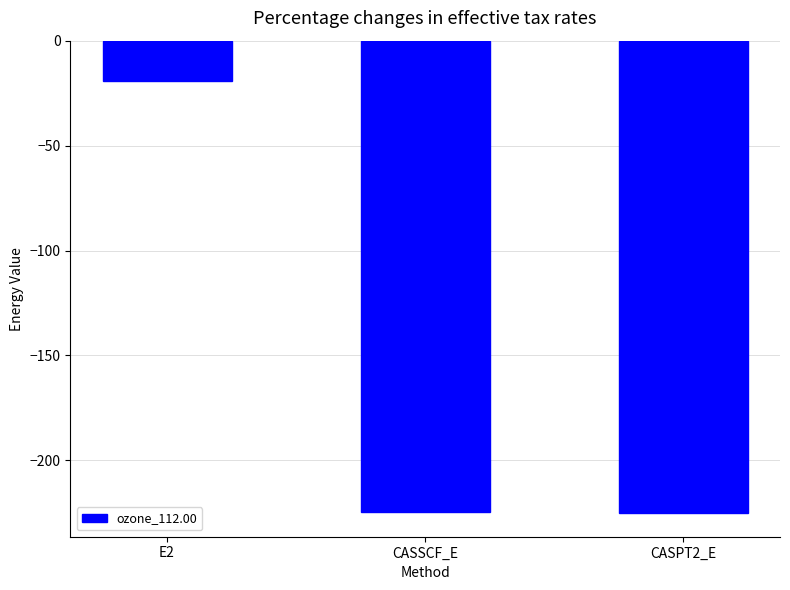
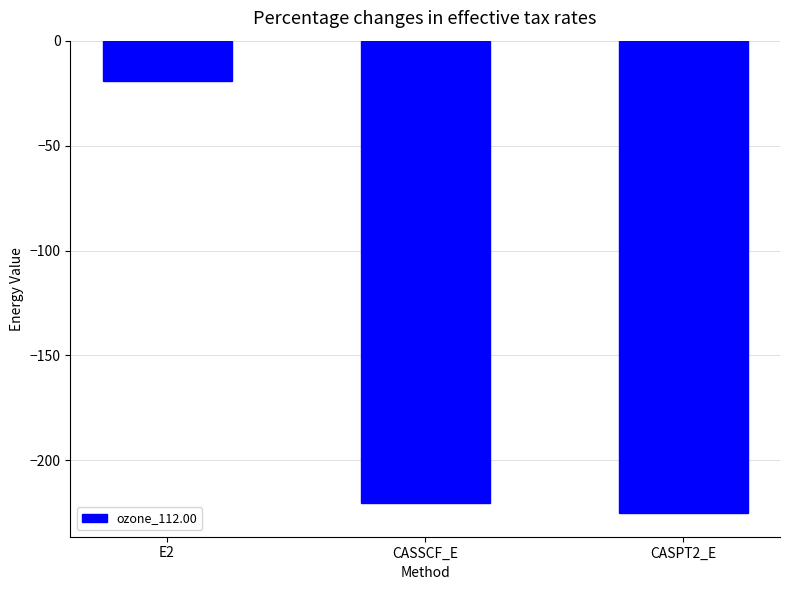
CASSCF_E: -225 -> -220
